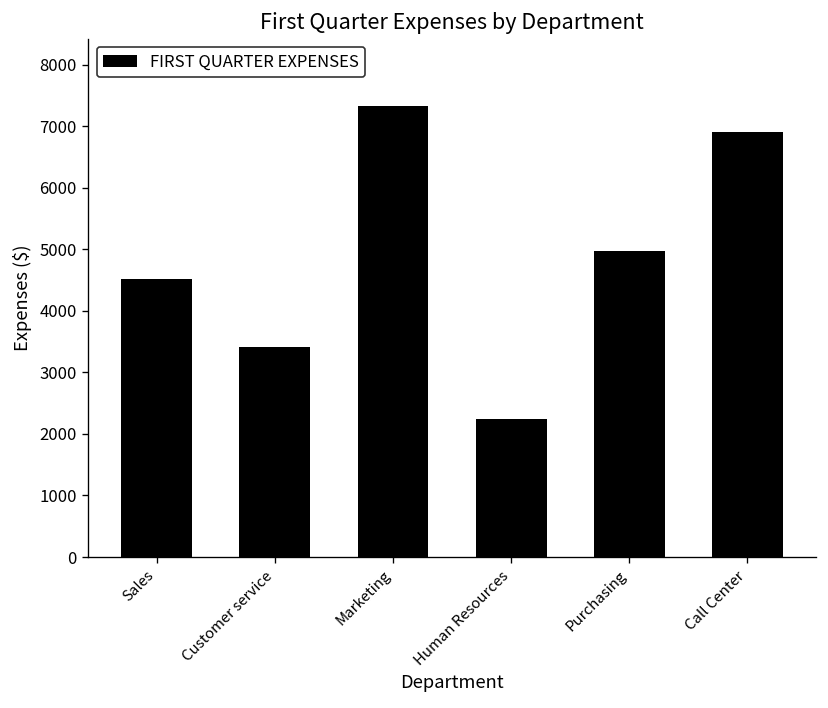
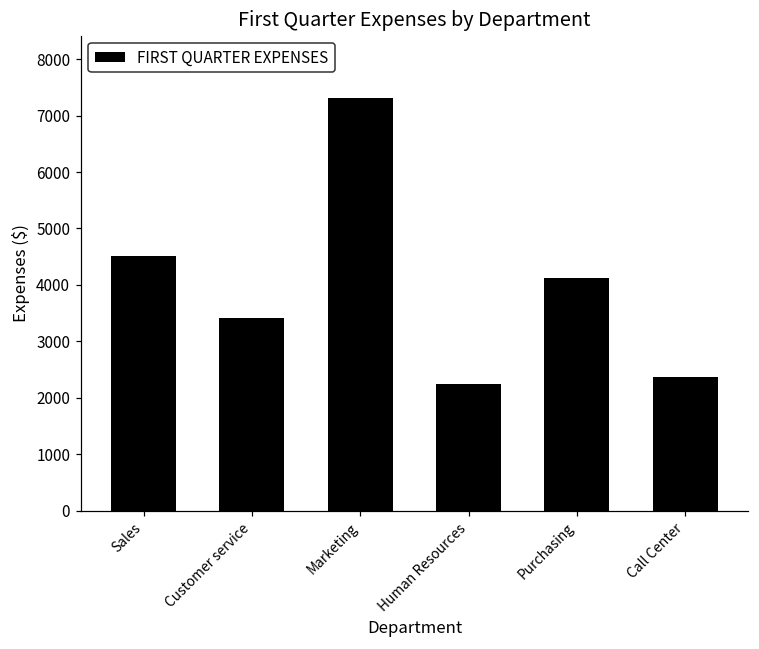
Purchasing: 5000 -> 4100
Call Center: 6900 -> 2400
